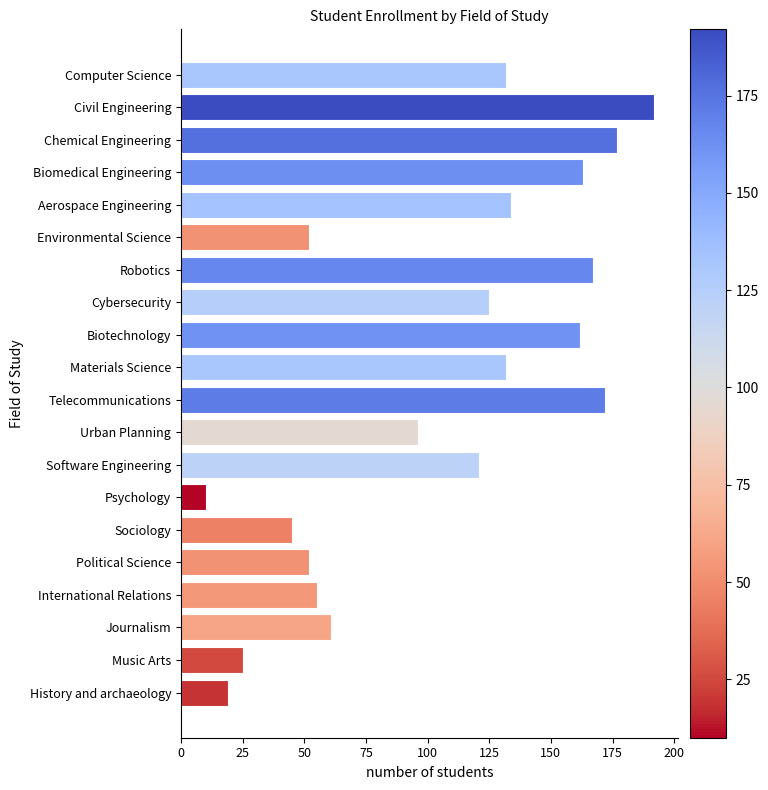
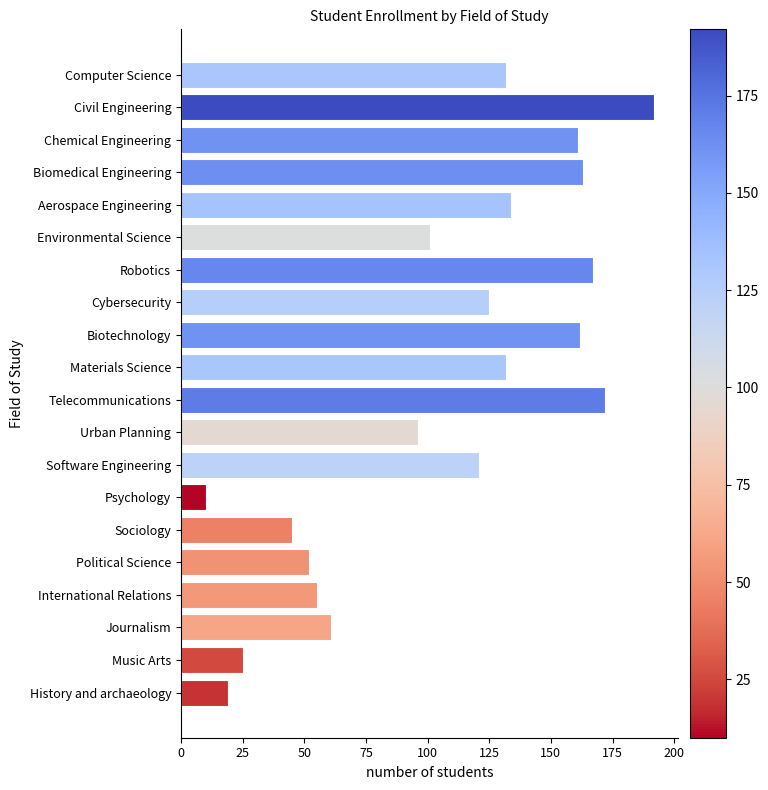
Chemical Engineering: 177 -> 161
Environmental Science: 52 -> 101
